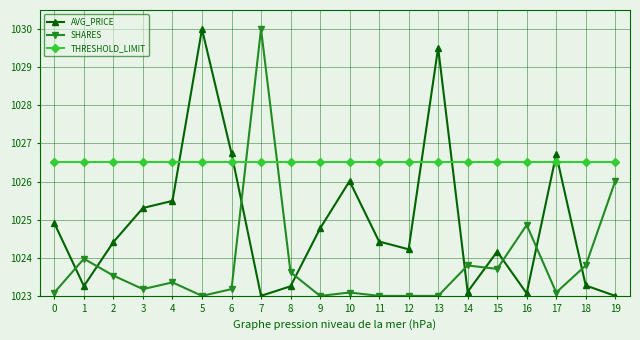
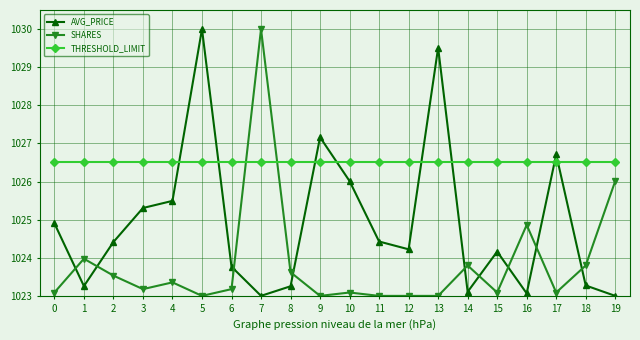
AVG_PRICE, 6: 1026.7 -> 1023.8
AVG_PRICE, 9: 1024.8 -> 1027.2
SHARES, 15: 1023.7 -> 1023.1
